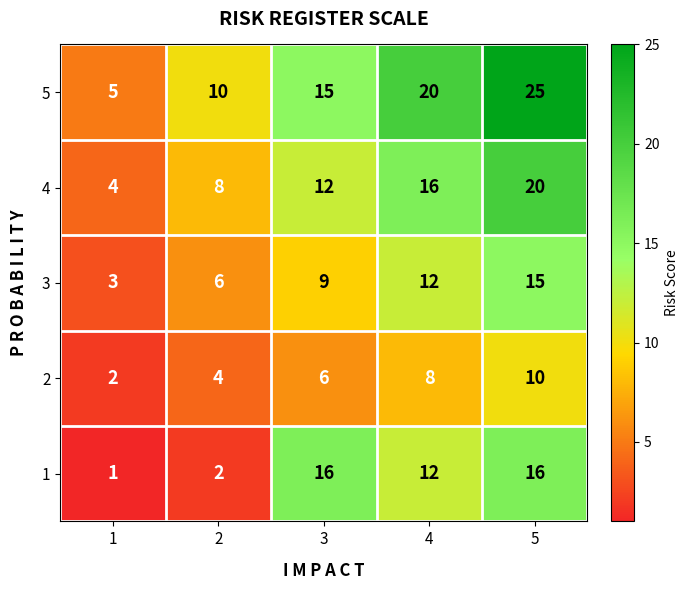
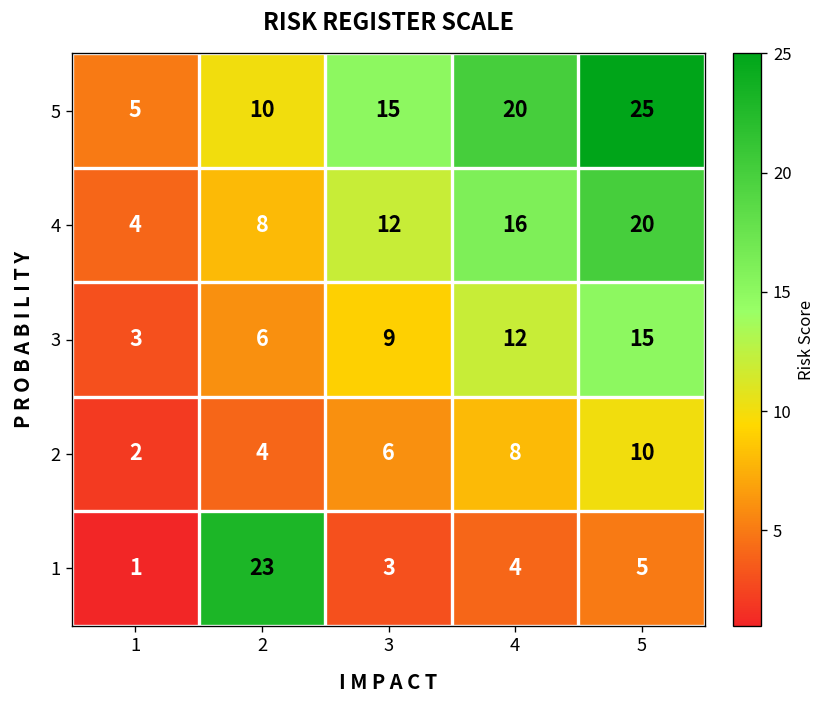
1, 2: 2 -> 23
1, 3: 16 -> 3
1, 4: 12 -> 4
1, 5: 16 -> 5
